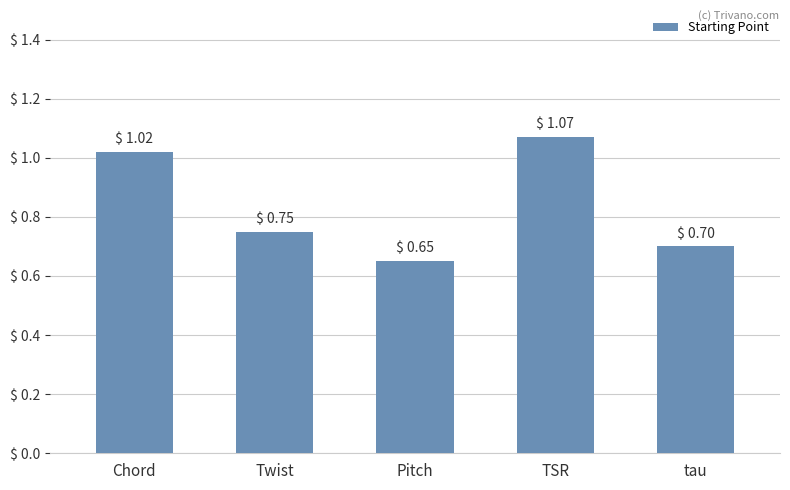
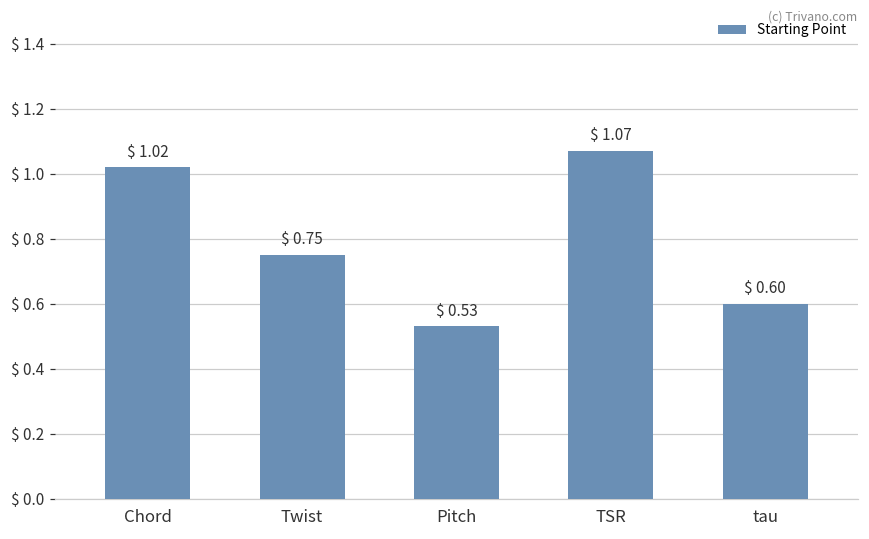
Pitch: 0.65 -> 0.53
tau: 0.70 -> 0.60
